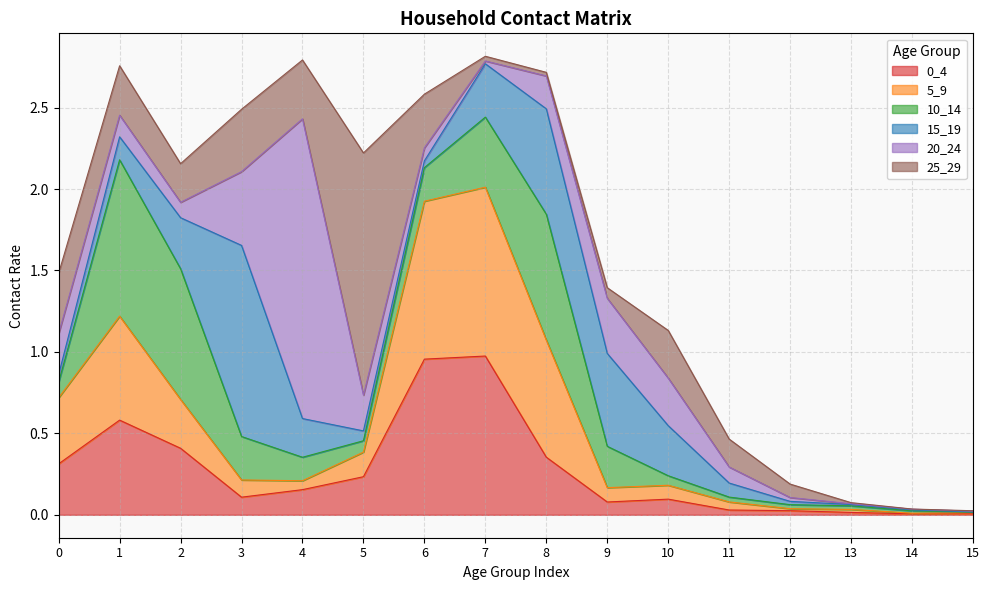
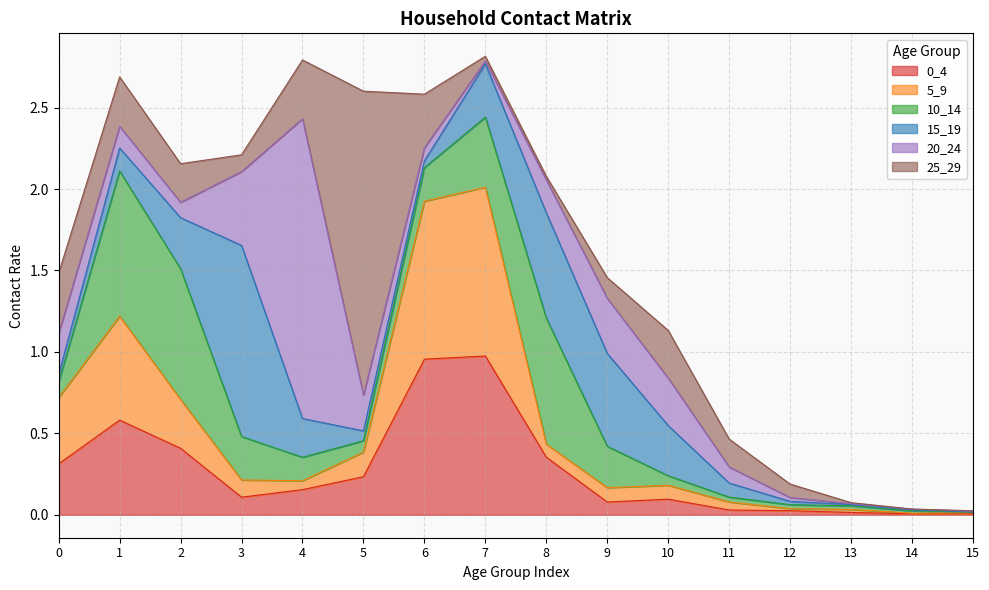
10_14, 1: 0.96 -> 0.89
25_29, 3: 0.38 -> 0.10
25_29, 5: 1.49 -> 1.87
5_9, 8: 0.72 -> 0.08
25_29, 9: 0.07 -> 0.13
